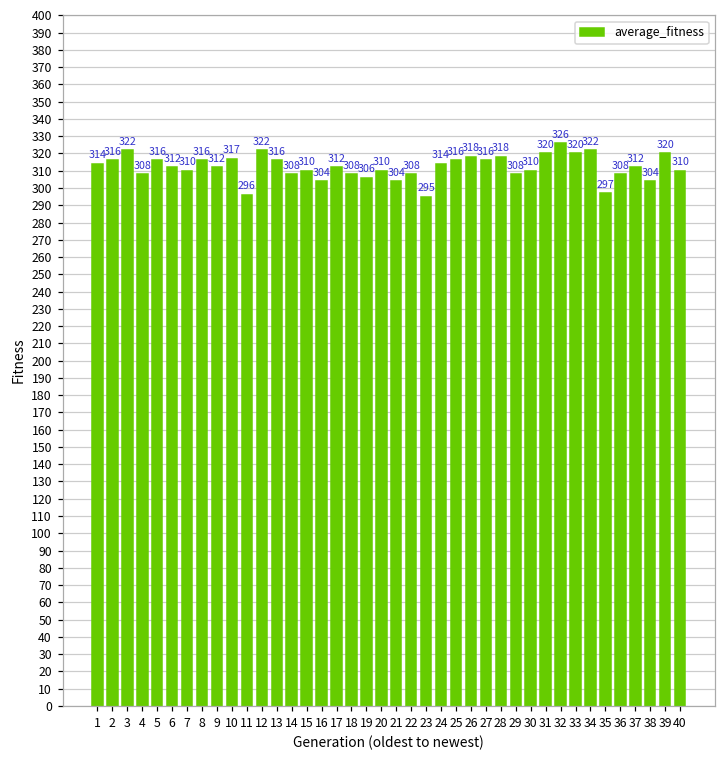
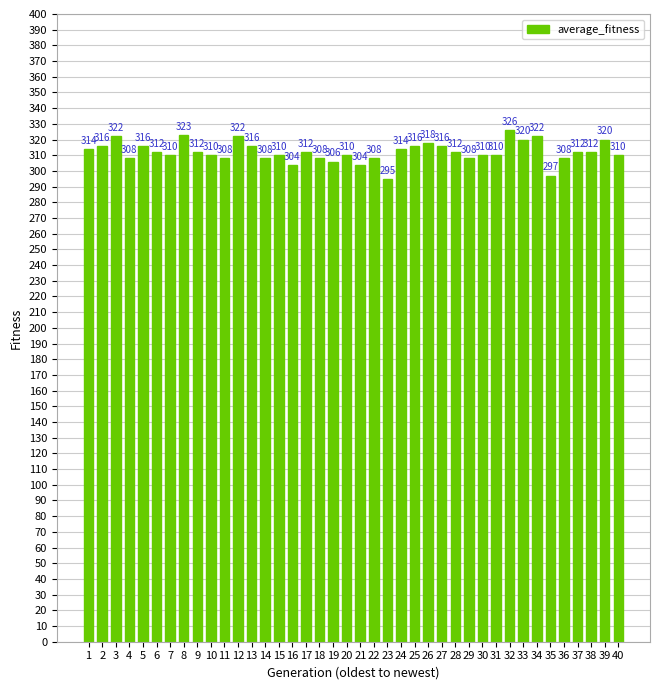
8: 316 -> 323
10: 317 -> 310
11: 296 -> 308
28: 318 -> 312
31: 320 -> 310
38: 304 -> 312
